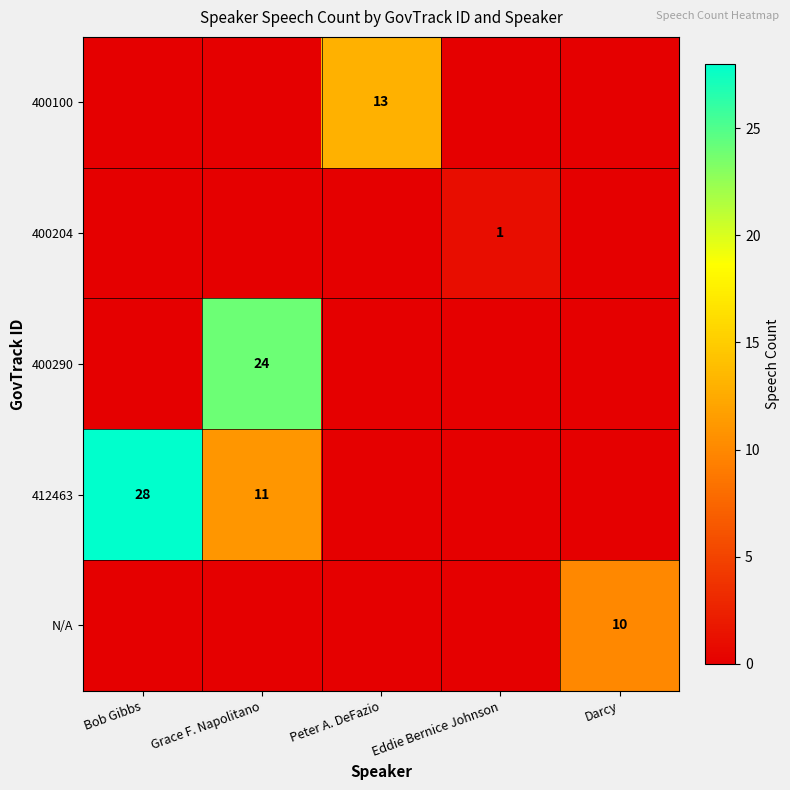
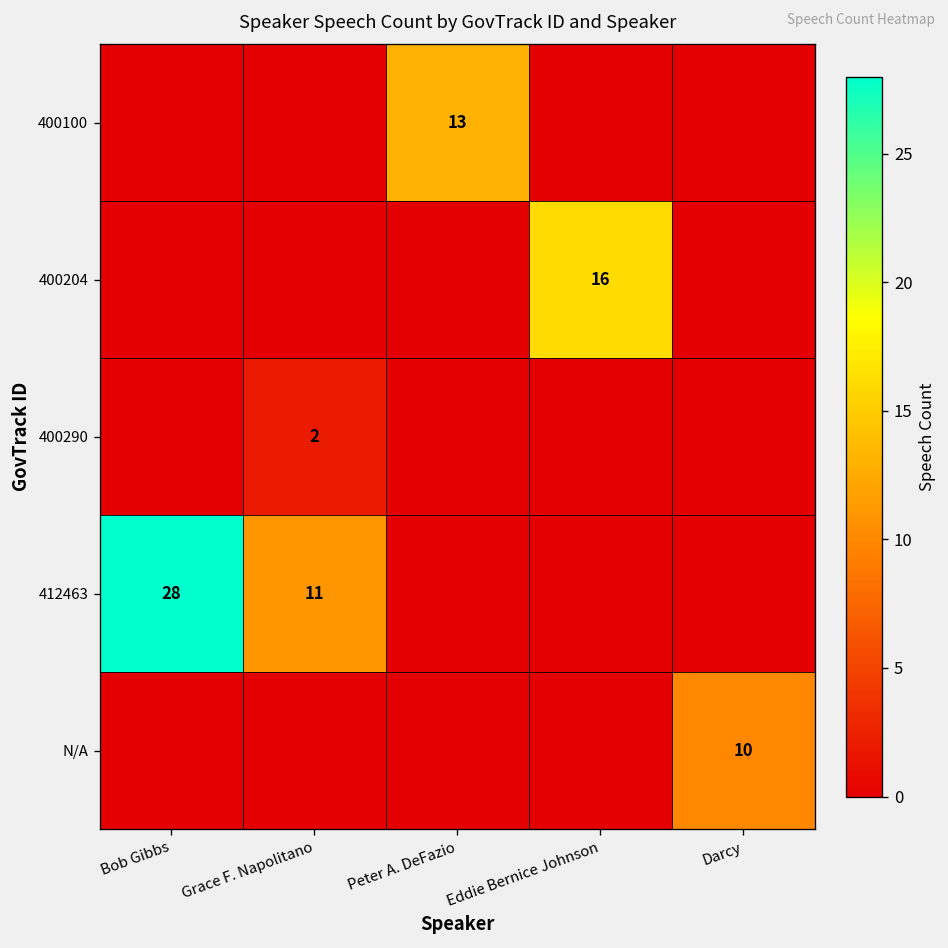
400204, Eddie Bernice Johnson: 1 -> 16
400290, Grace F. Napolitano: 24 -> 2
